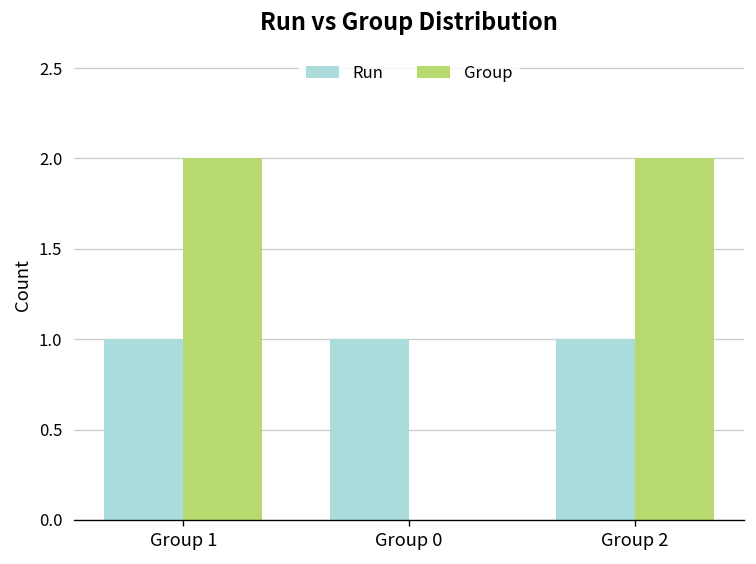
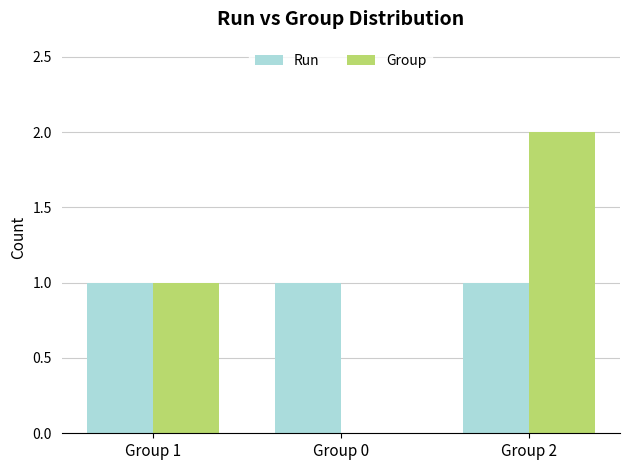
Group, Group 1: 2 -> 1
